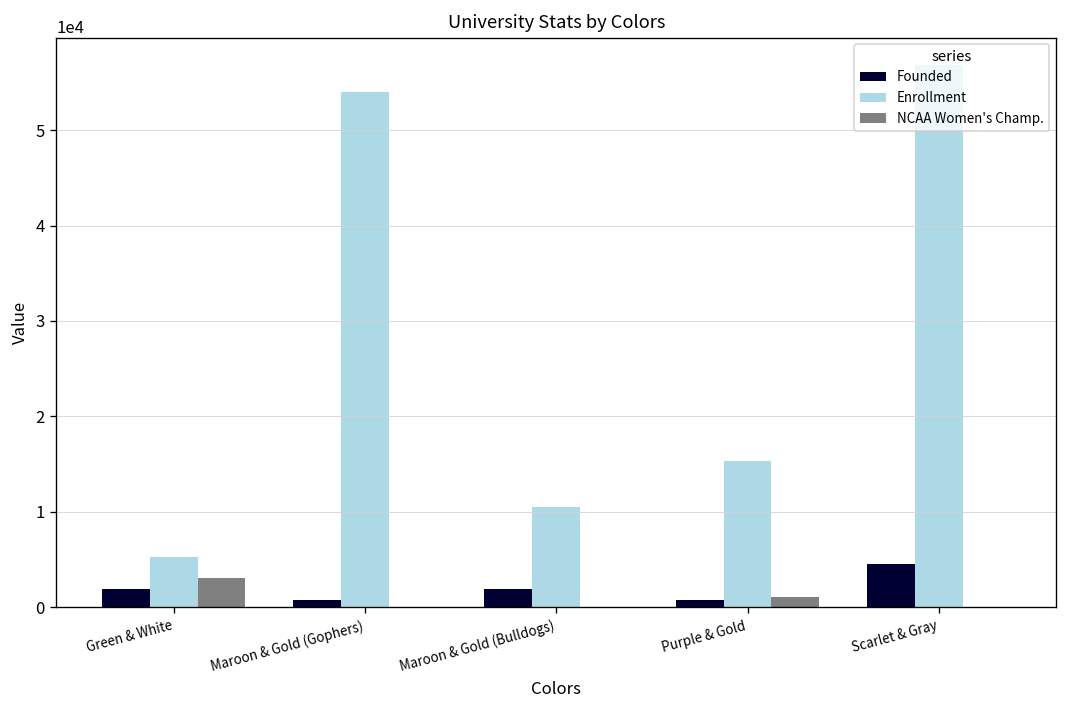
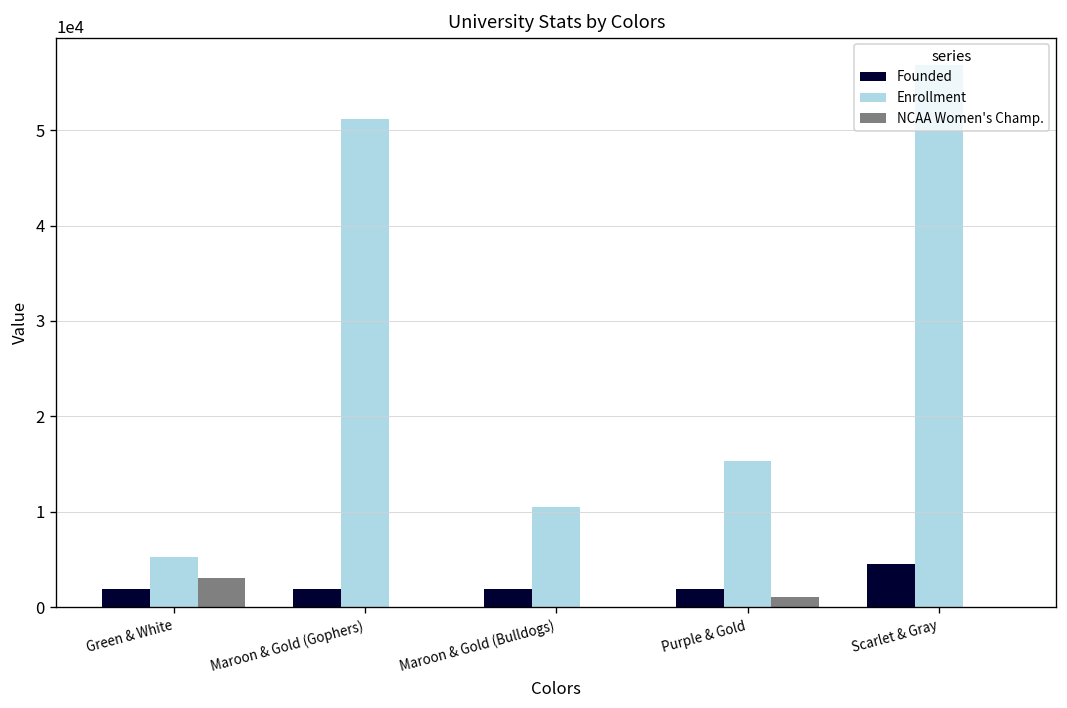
Founded, Maroon & Gold (Gophers): 1000 -> 2000
Enrollment, Maroon & Gold (Gophers): 54000 -> 51000
Founded, Purple & Gold: 1000 -> 2000
